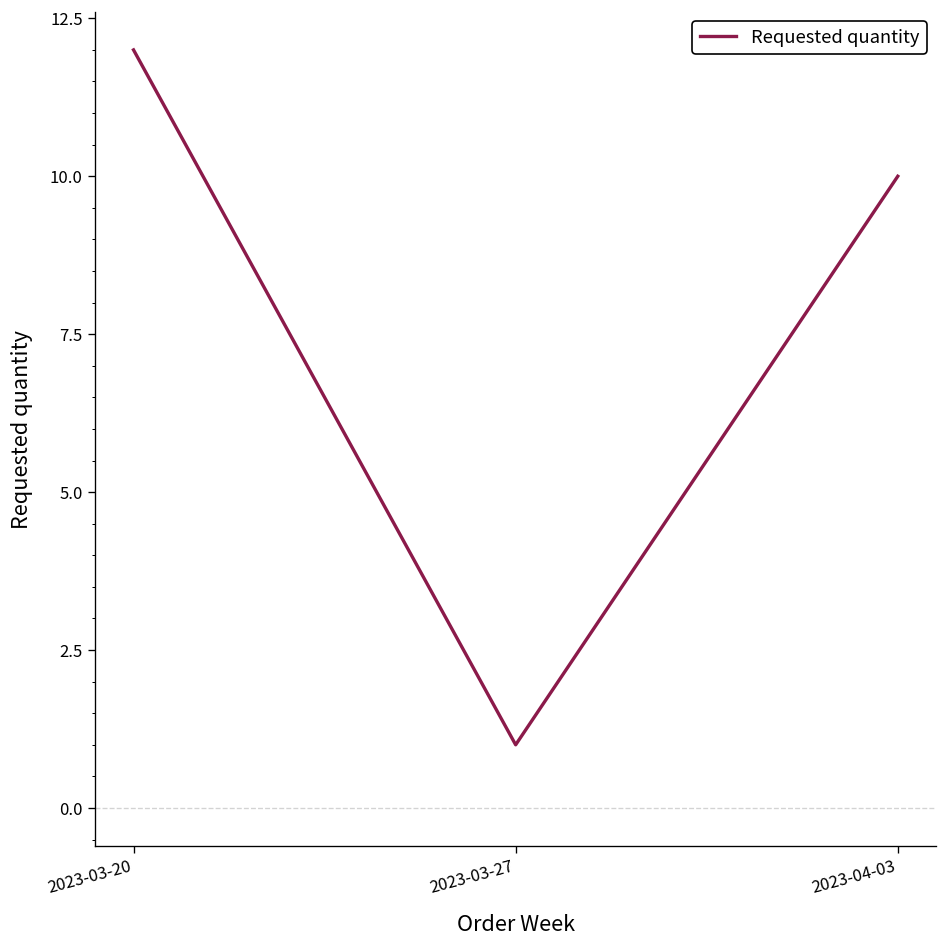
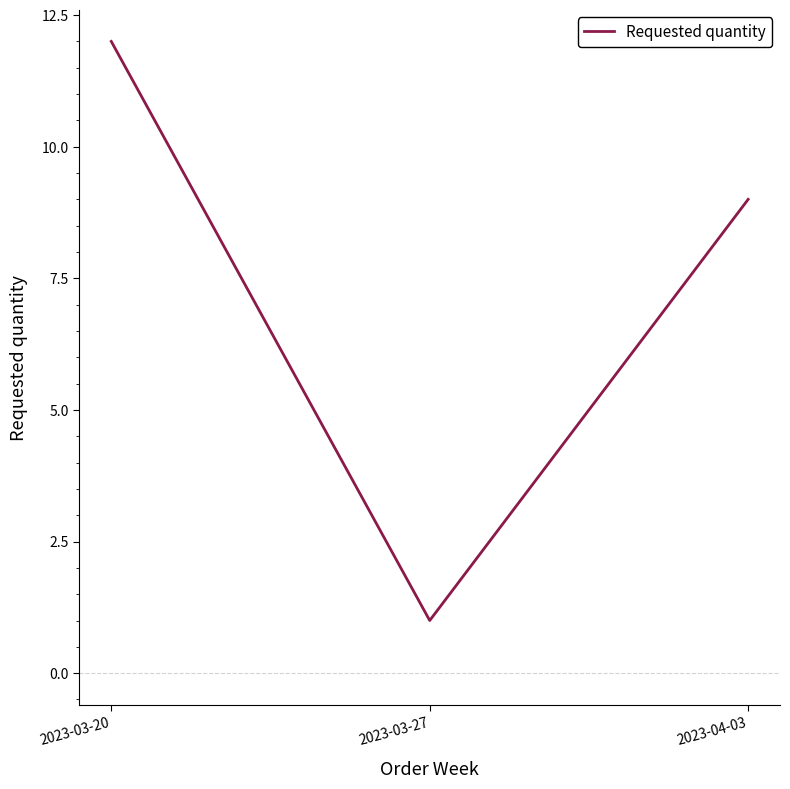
2023-04-03: 10 -> 9
